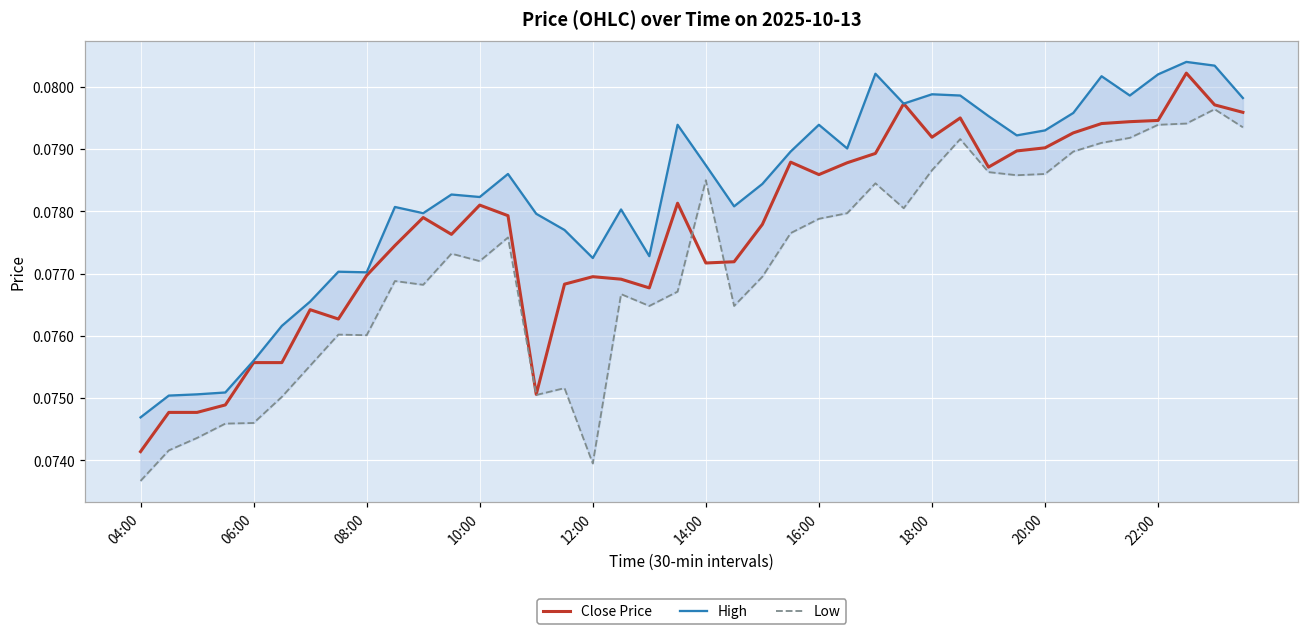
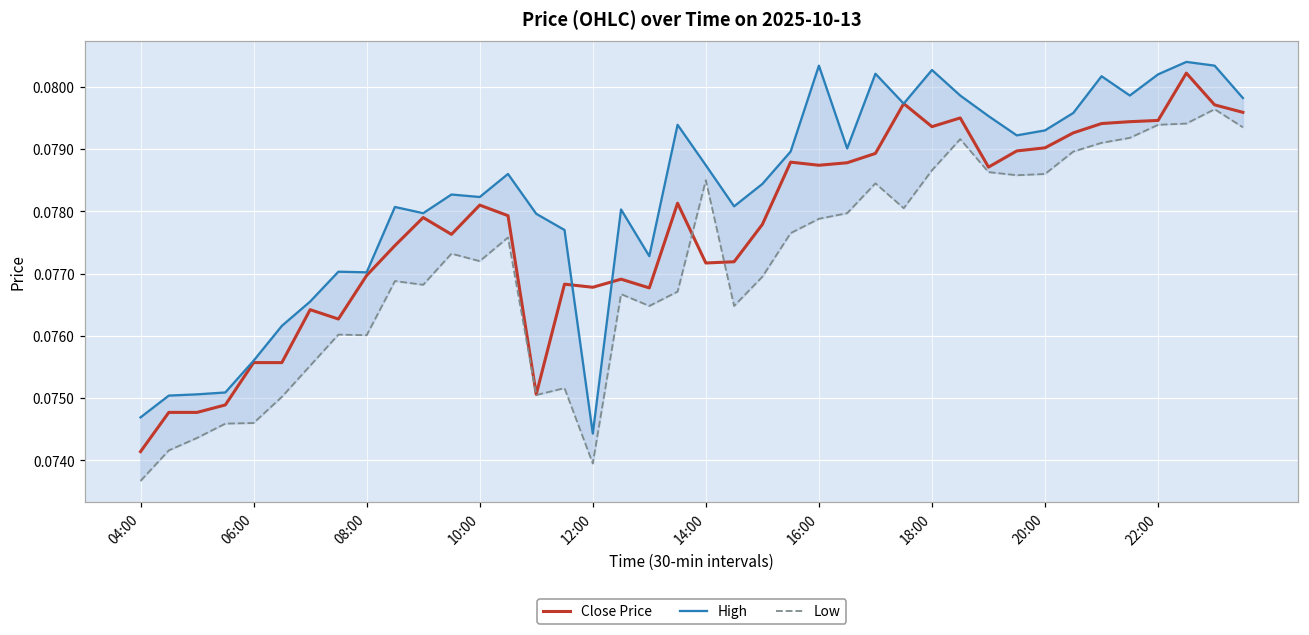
Close Price, 12:00: 0.0770 -> 0.0768
High, 12:00: 0.0773 -> 0.0744
Close Price, 16:00: 0.0786 -> 0.0787
High, 16:00: 0.0794 -> 0.0803
Close Price, 18:00: 0.0792 -> 0.0794
High, 18:00: 0.0799 -> 0.0803
